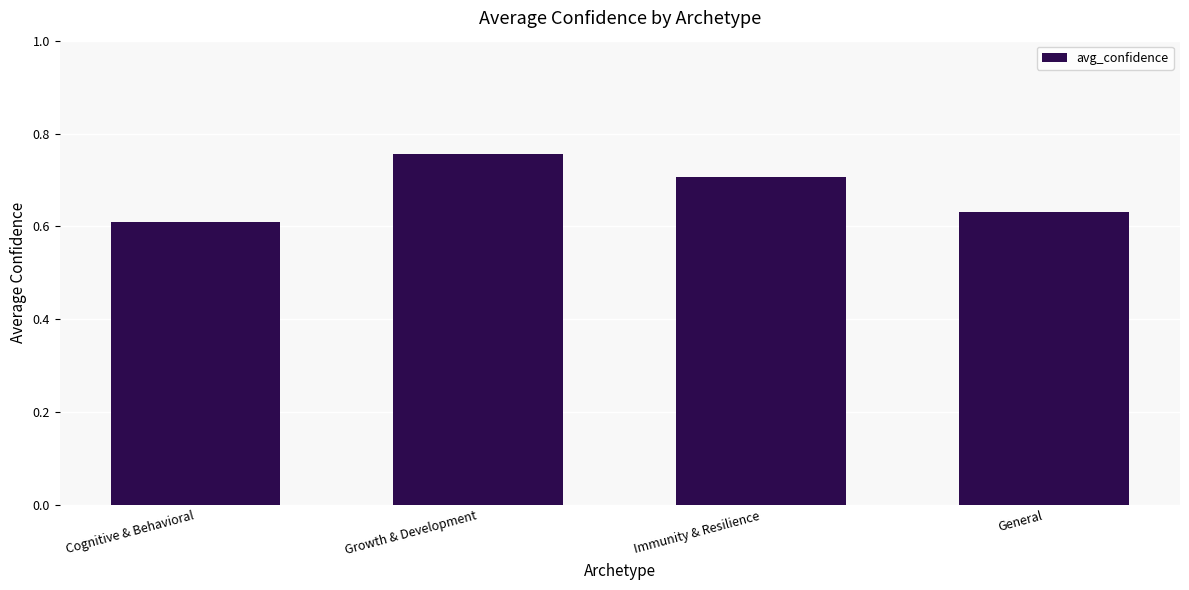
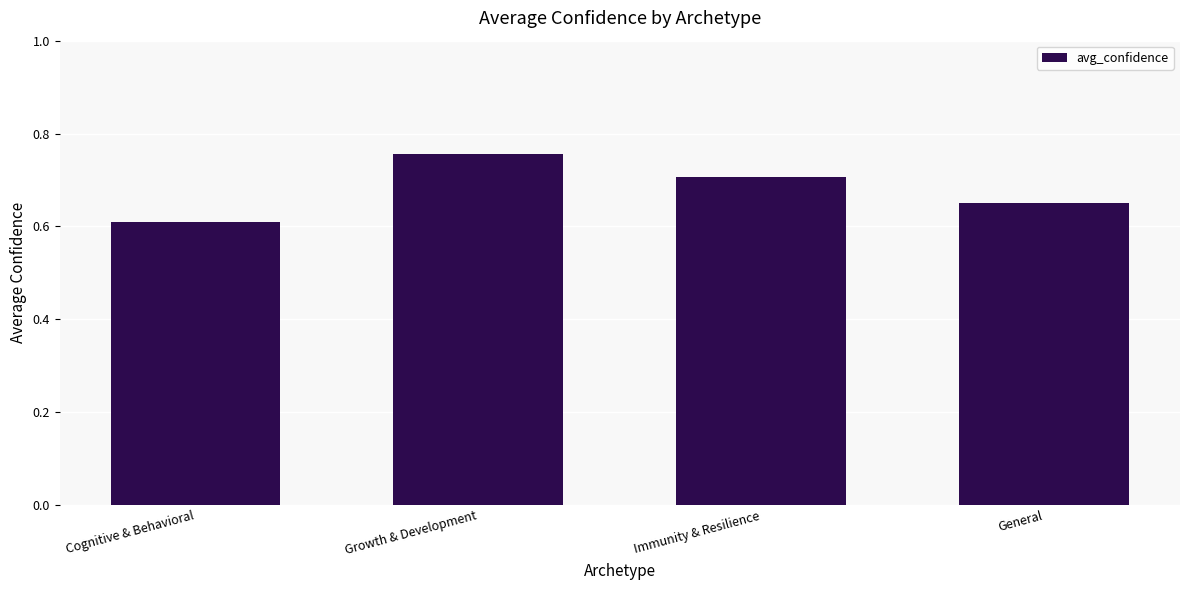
General: 0.63 -> 0.65
